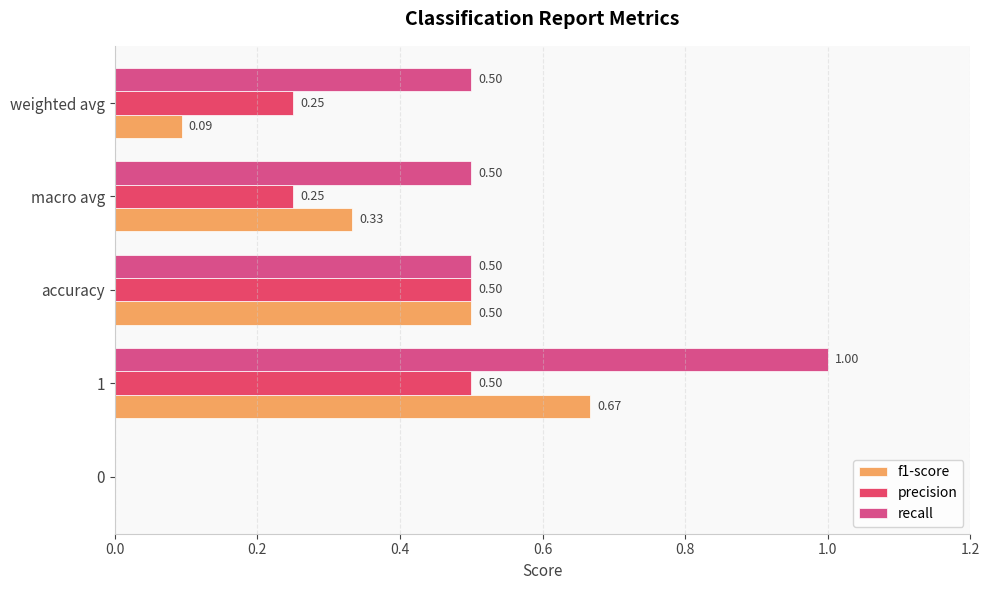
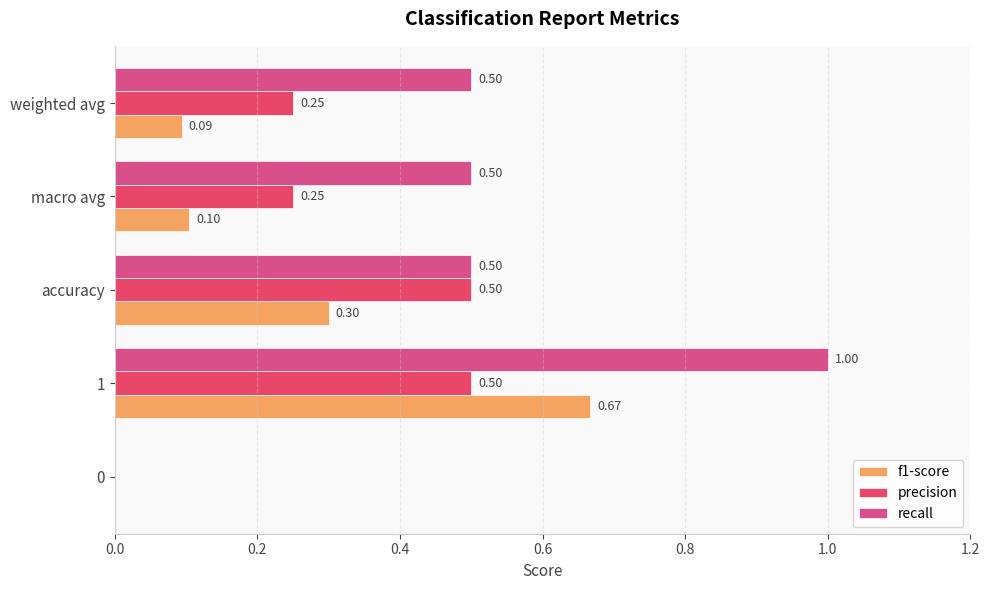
f1-score, macro avg: 0.33 -> 0.10
f1-score, accuracy: 0.50 -> 0.30
